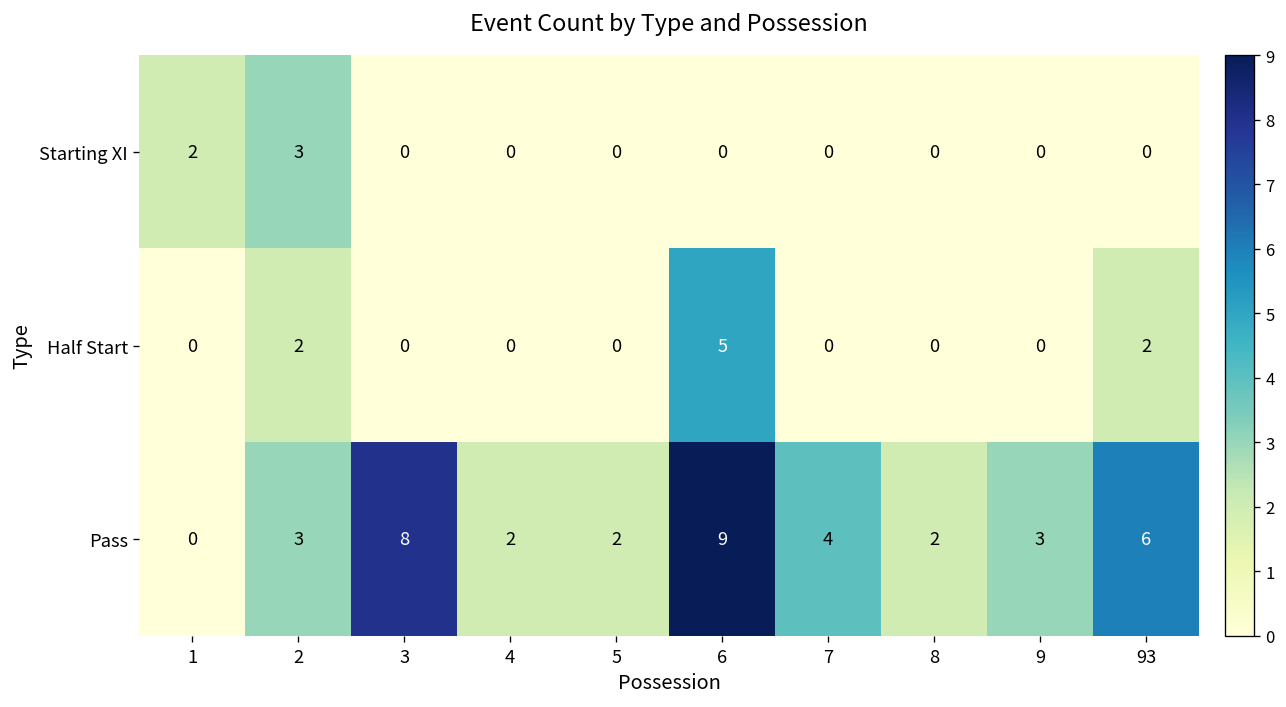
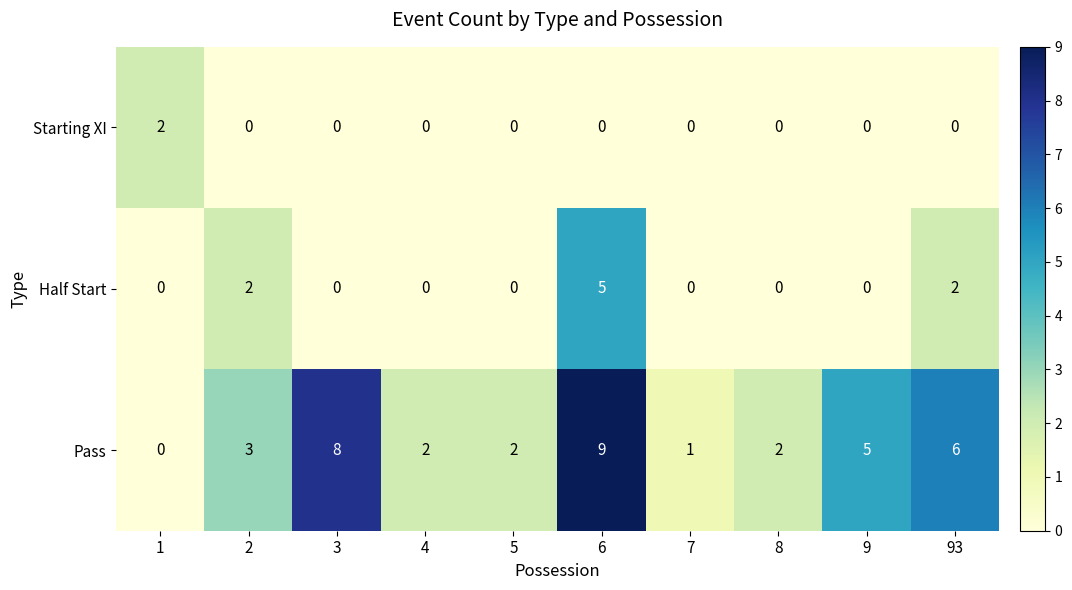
Starting XI, 2: 3 -> 0
Pass, 7: 4 -> 1
Pass, 9: 3 -> 5
